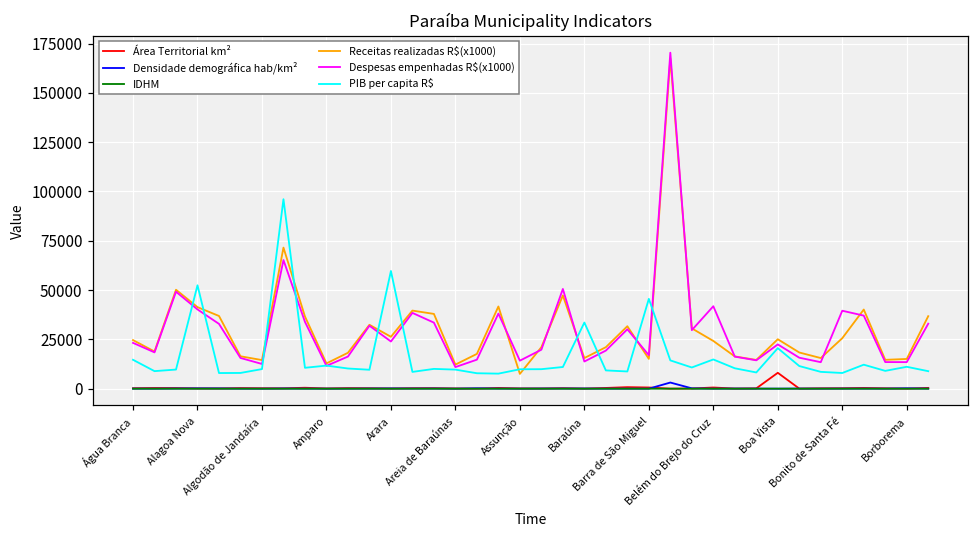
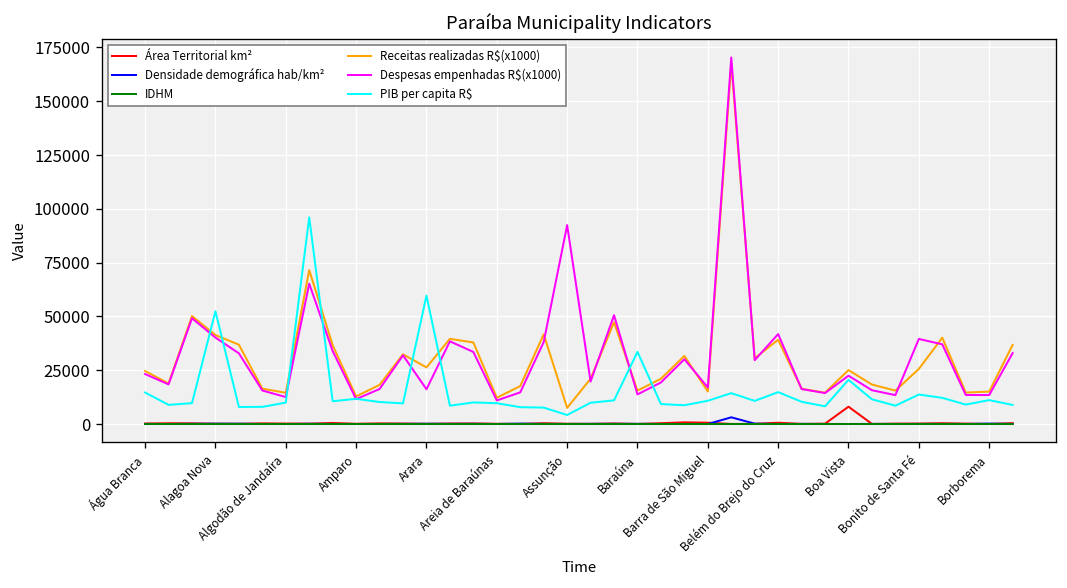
Despesas empenhadas R$(x1000), Arara: 24000 -> 16000
Despesas empenhadas R$(x1000), Assunção: 14000 -> 92000
PIB per capita R$, Assunção: 10000 -> 4000
PIB per capita R$, Barra de São Miguel: 46000 -> 11000
Receitas realizadas R$(x1000), Belém do Brejo do Cruz: 24000 -> 39000
PIB per capita R$, Bonito de Santa Fé: 8000 -> 14000
